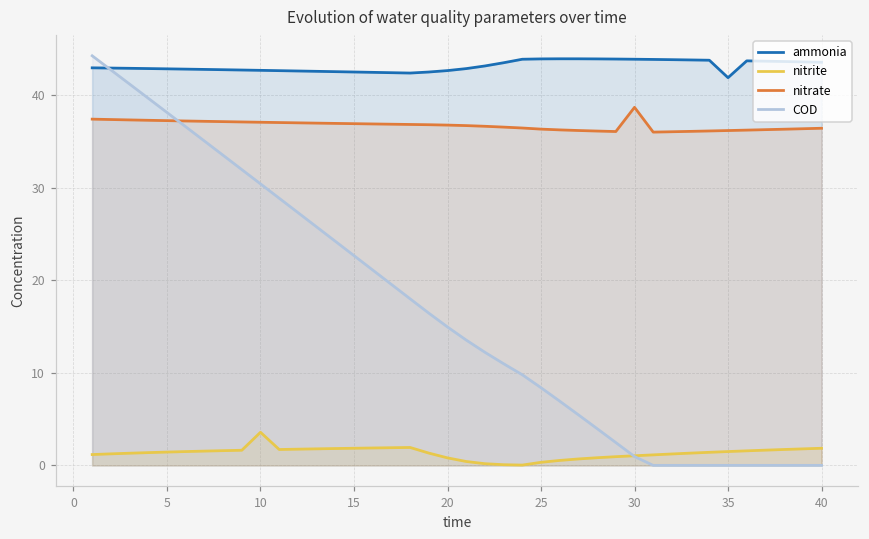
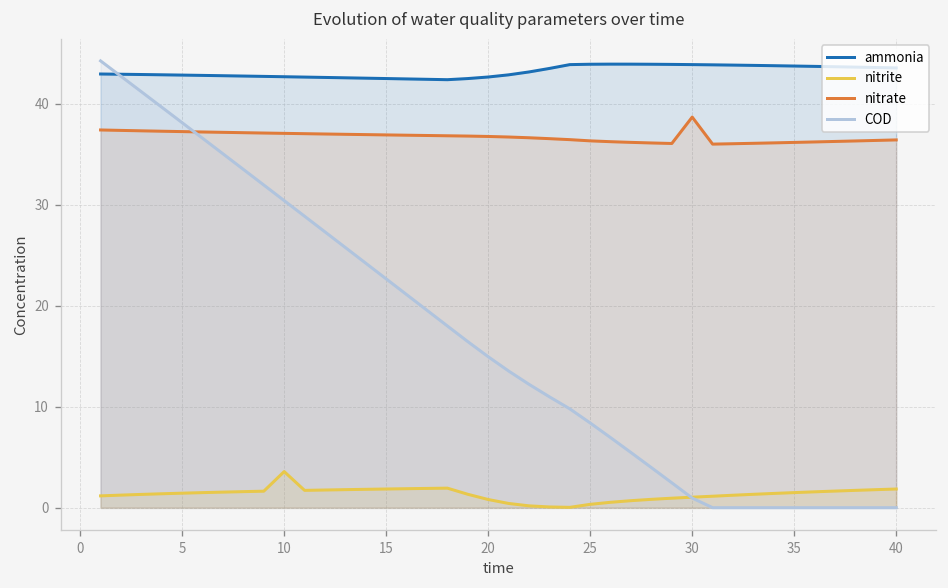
ammonia, 35: 42 -> 44
